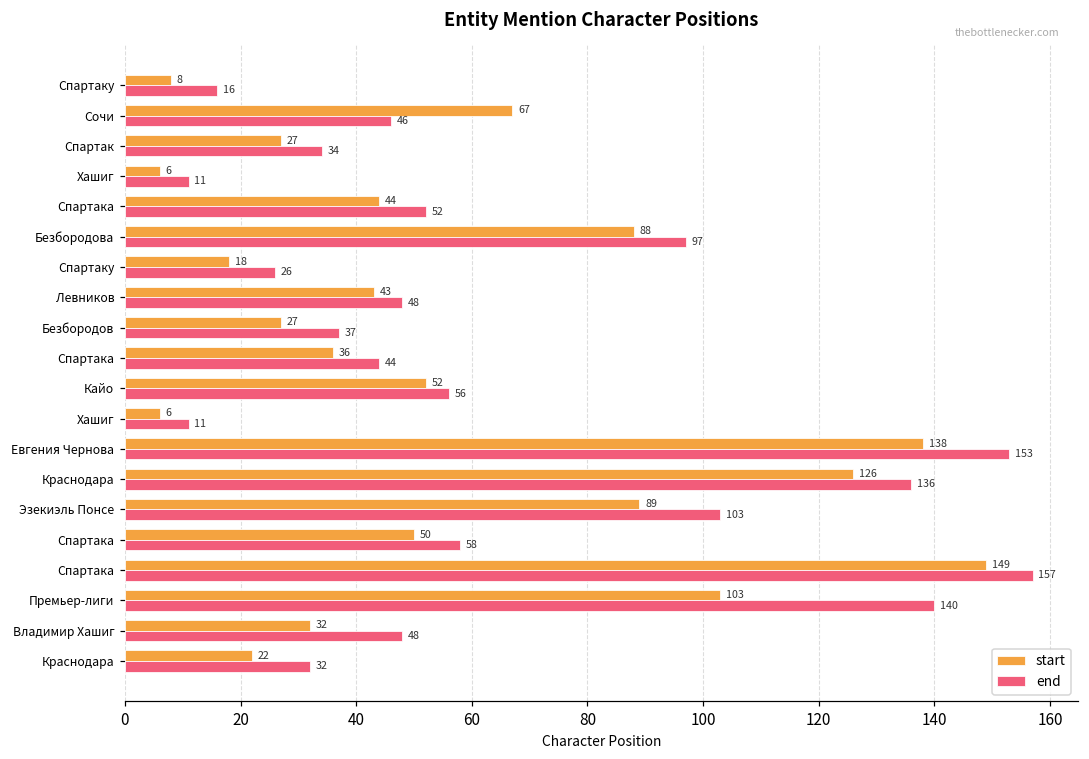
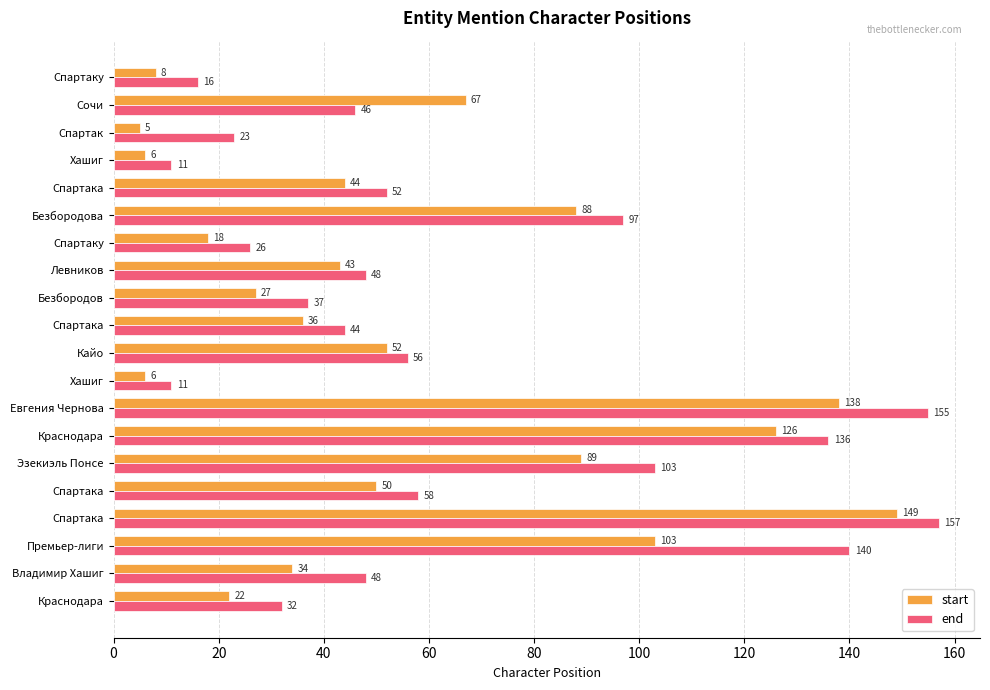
start, Спартак: 27 -> 5
end, Спартак: 34 -> 23
end, Евгения Чернова: 153 -> 155
start, Владимир Хашиг: 32 -> 34
